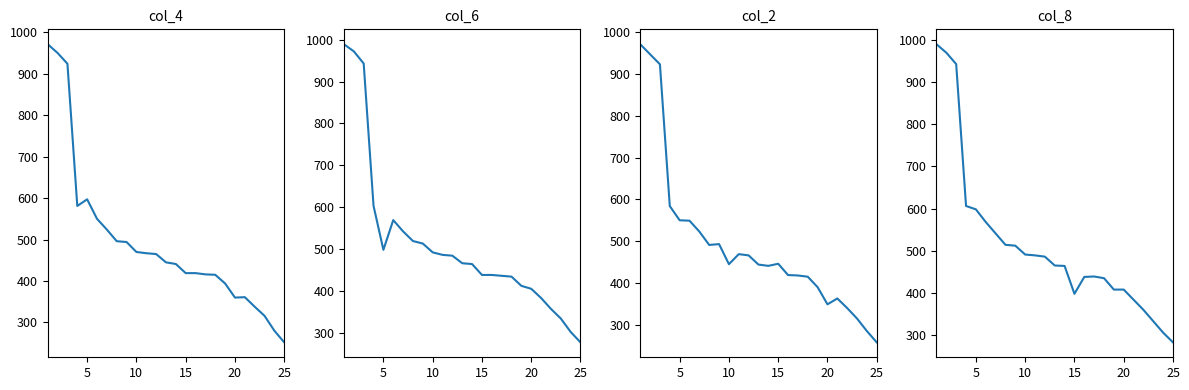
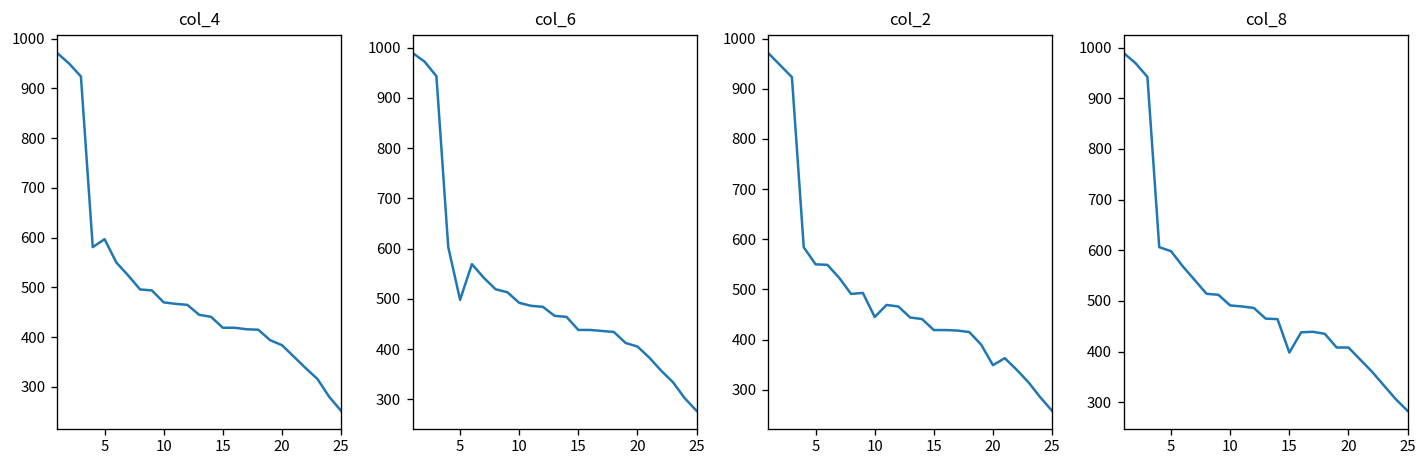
col_4, 20: 360 -> 380
col_2, 15: 450 -> 420
